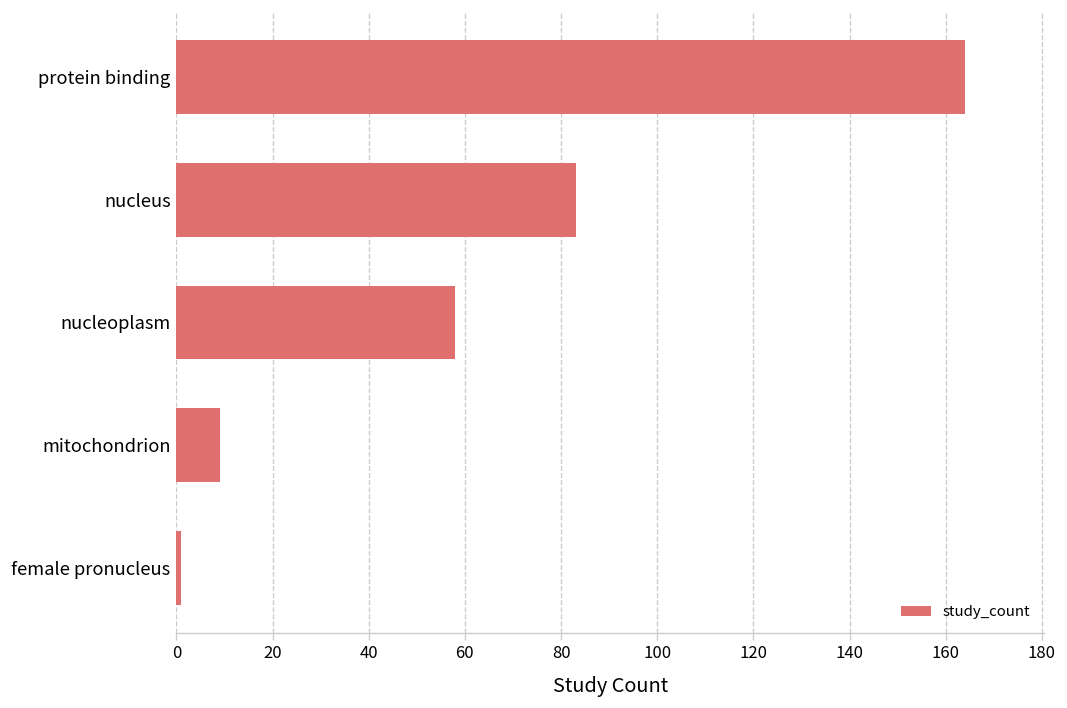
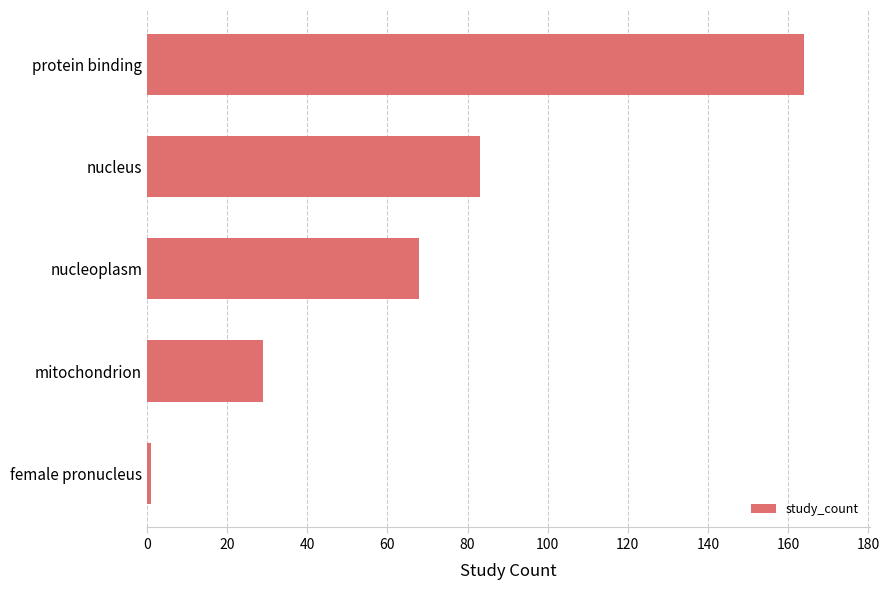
nucleoplasm: 58 -> 68
mitochondrion: 9 -> 29
